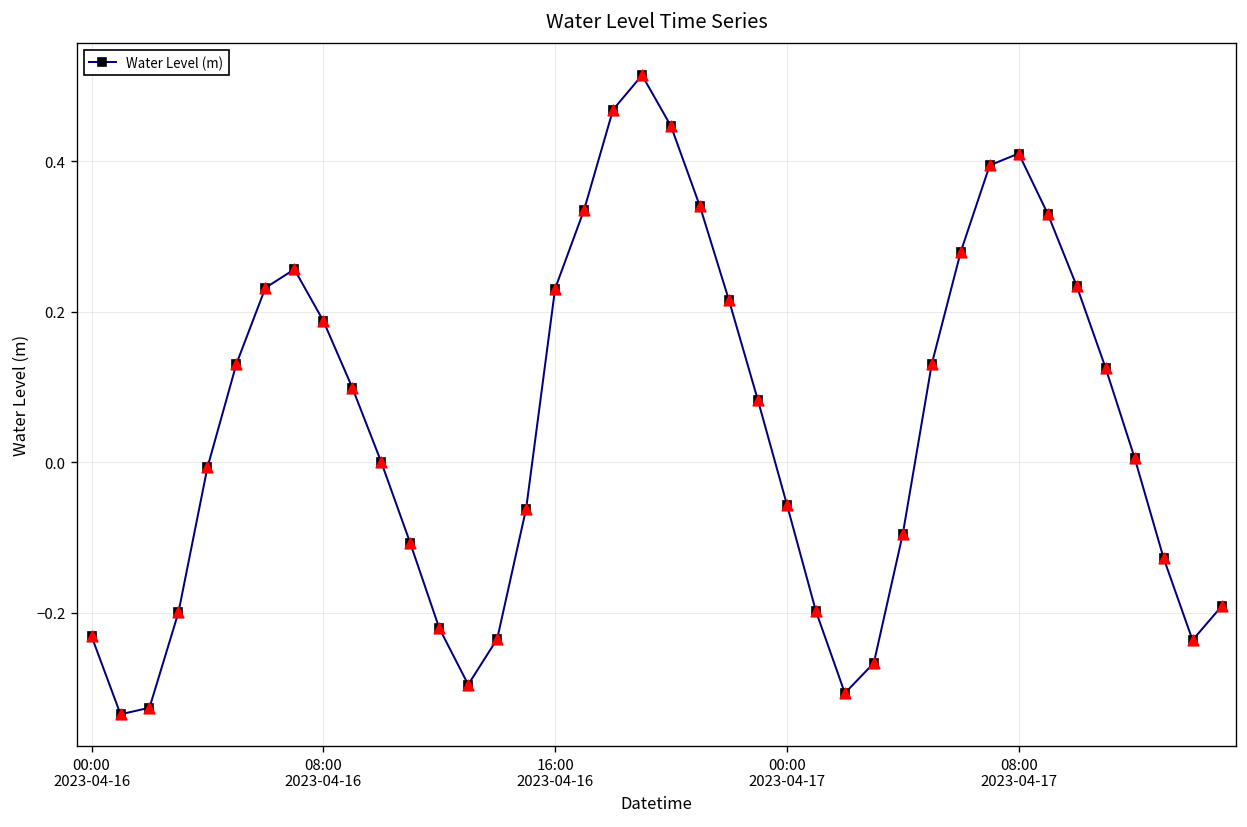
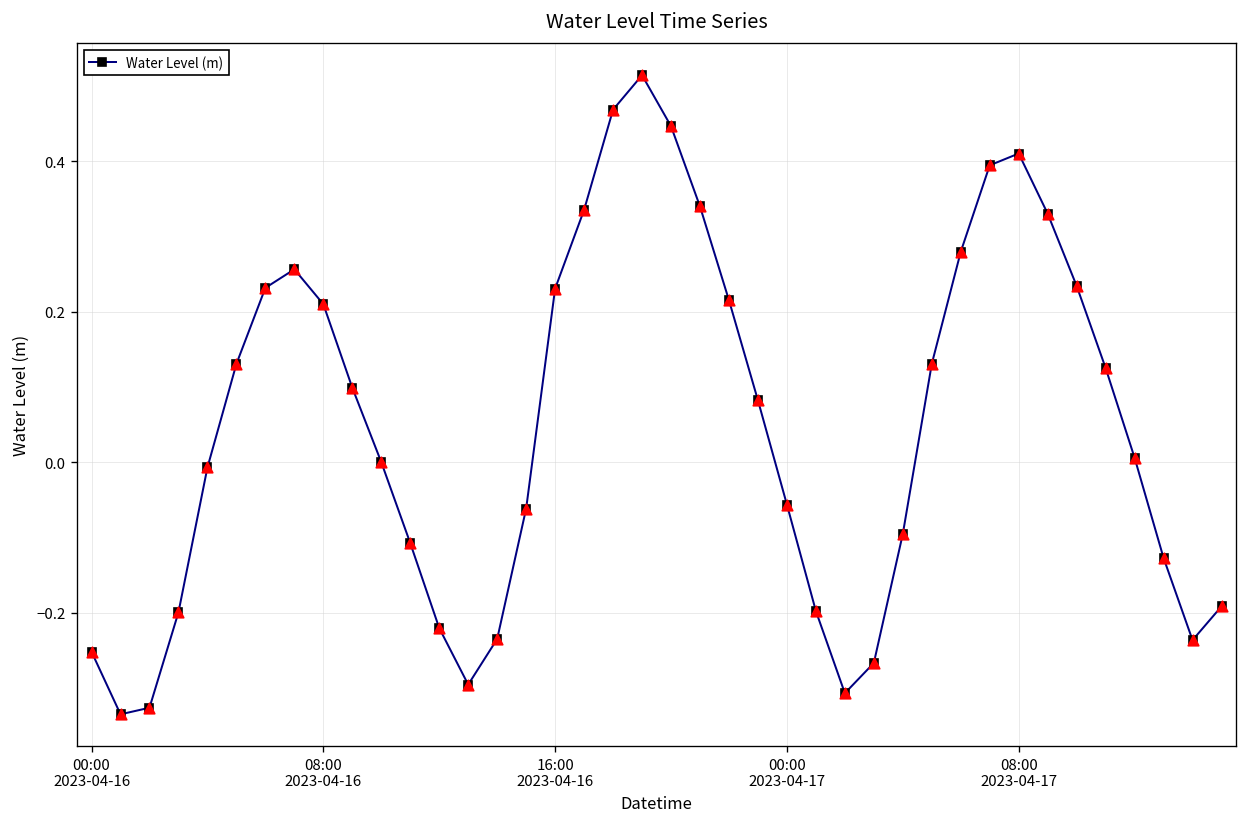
00:00 2023-04-16: -0.23 -> -0.25
08:00 2023-04-16: 0.19 -> 0.21
